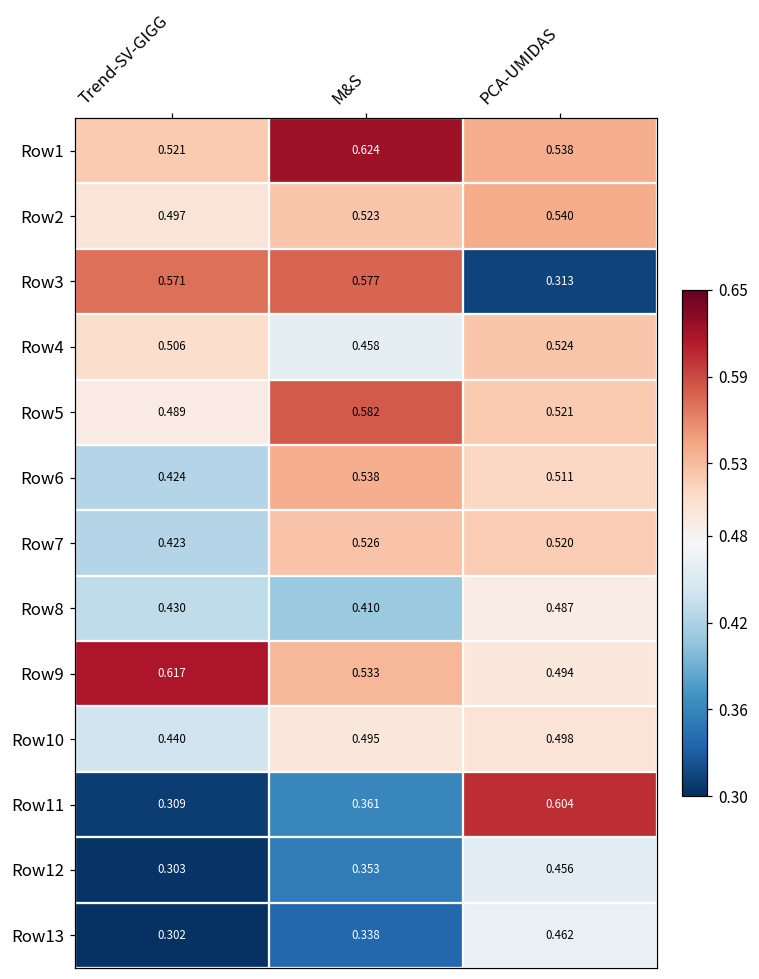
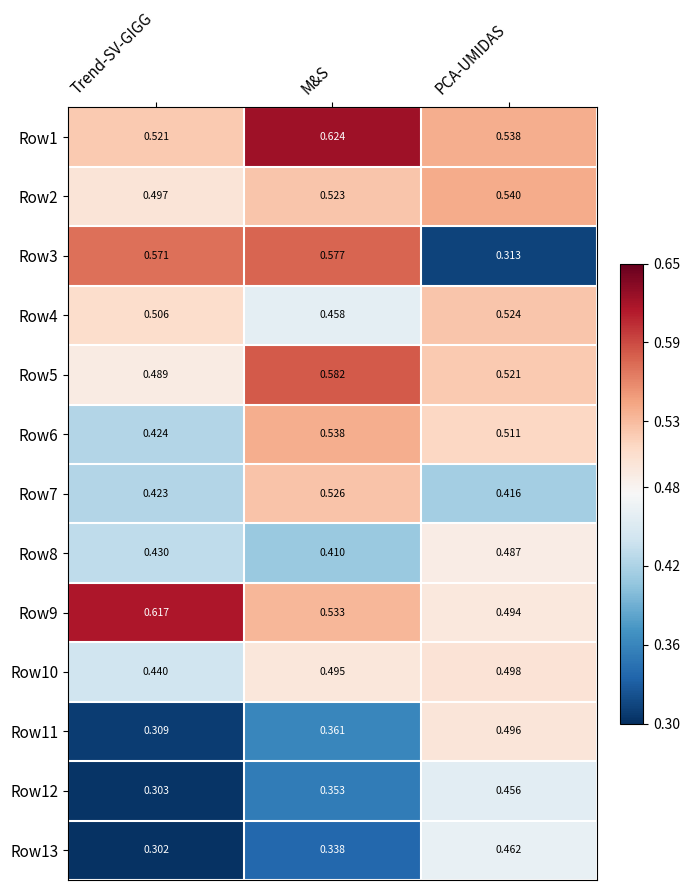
Row7, PCA-UMIDAS: 0.520 -> 0.416
Row11, PCA-UMIDAS: 0.604 -> 0.496
